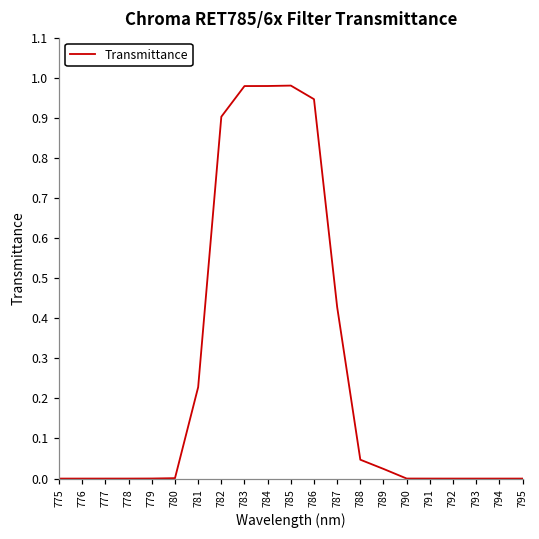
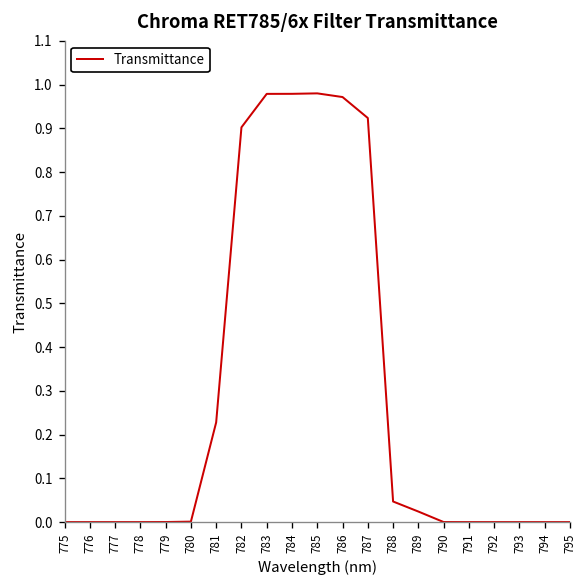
786: 0.95 -> 0.97
787: 0.43 -> 0.92
